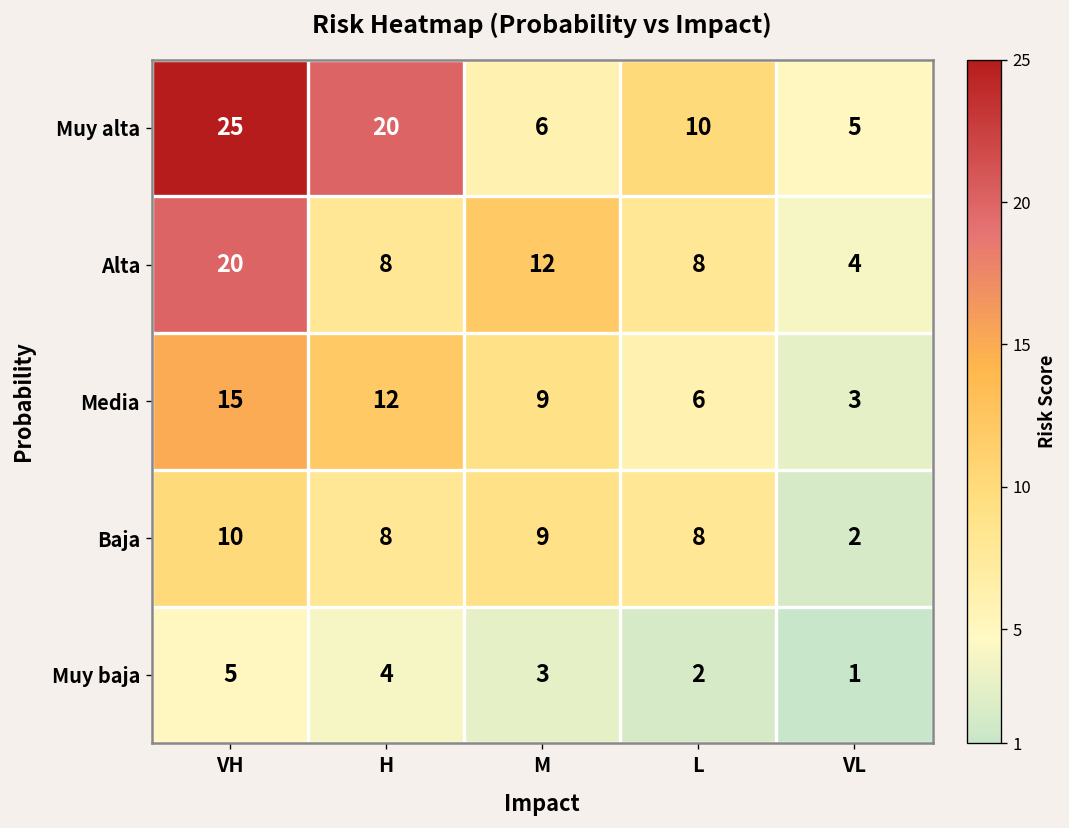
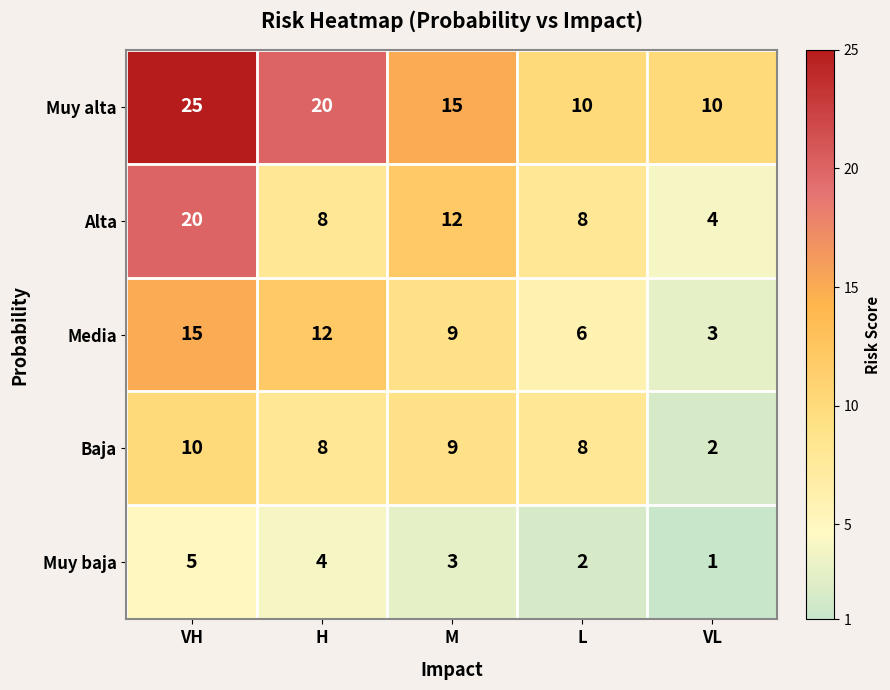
Muy alta, M: 6 -> 15
Muy alta, VL: 5 -> 10
